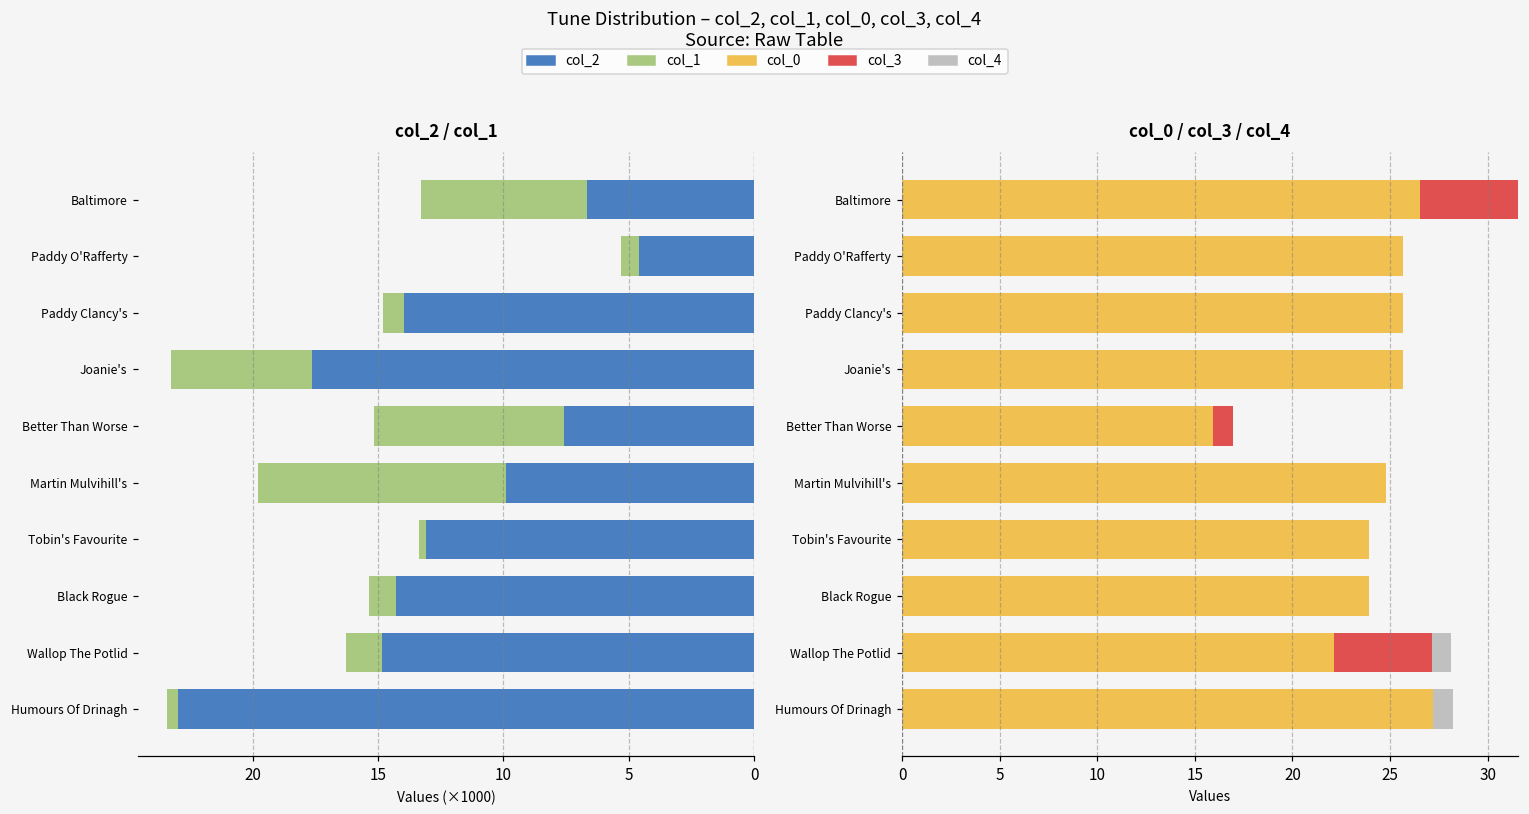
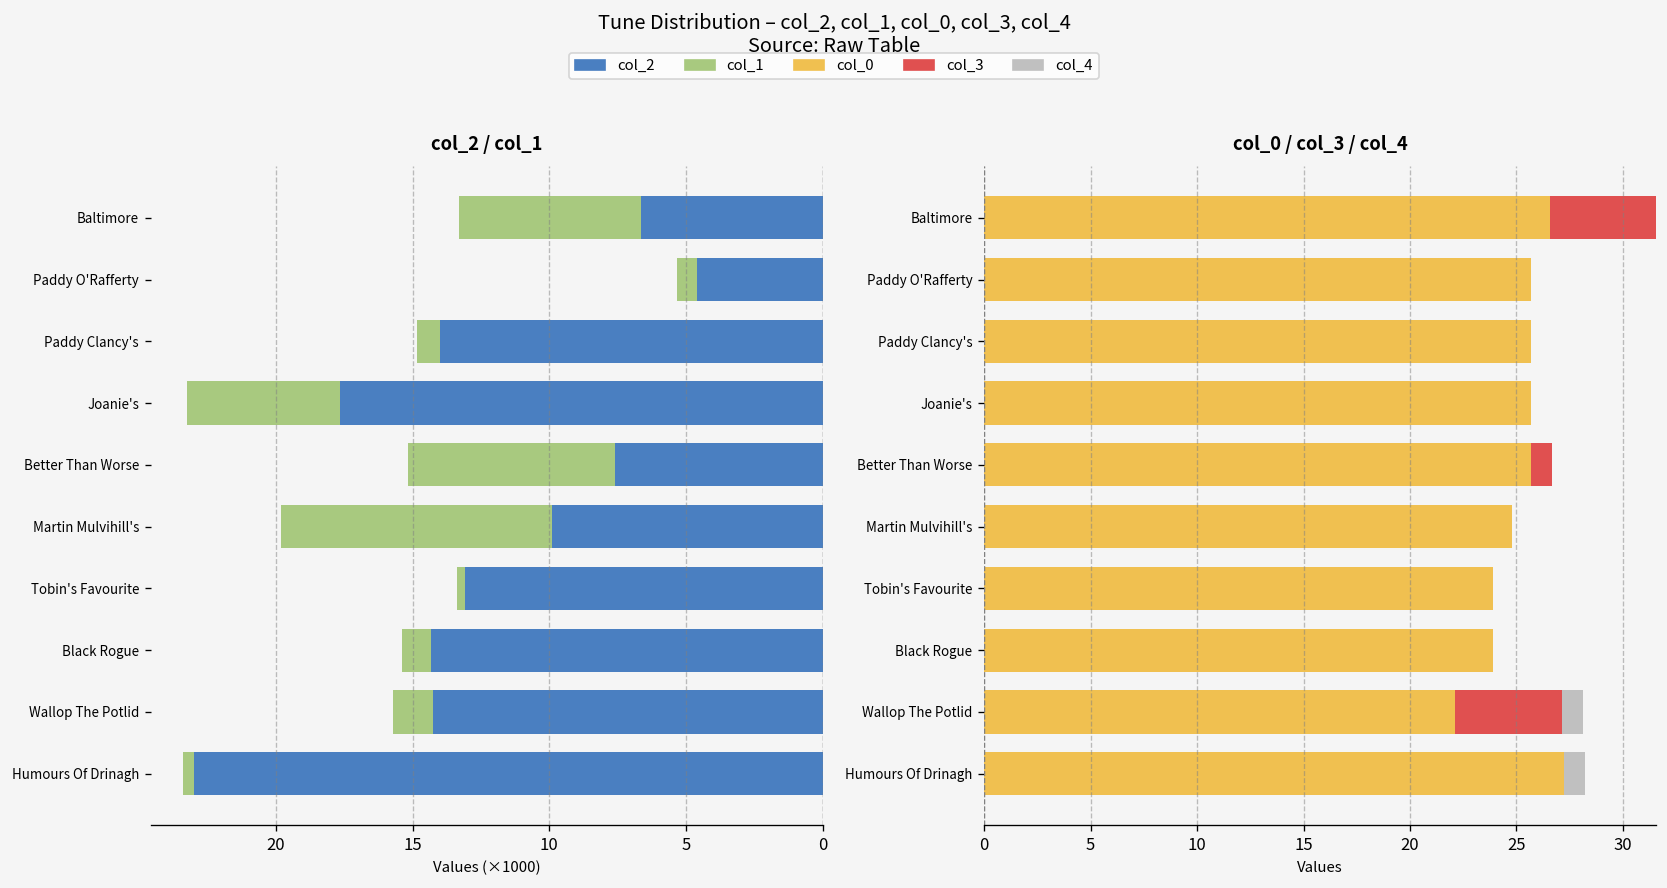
col_2 / col_1, col_2, Wallop The Potlid: 14.8 -> 14.3
col_0 / col_3 / col_4, col_0, Better Than Worse: 15.9 -> 25.7
